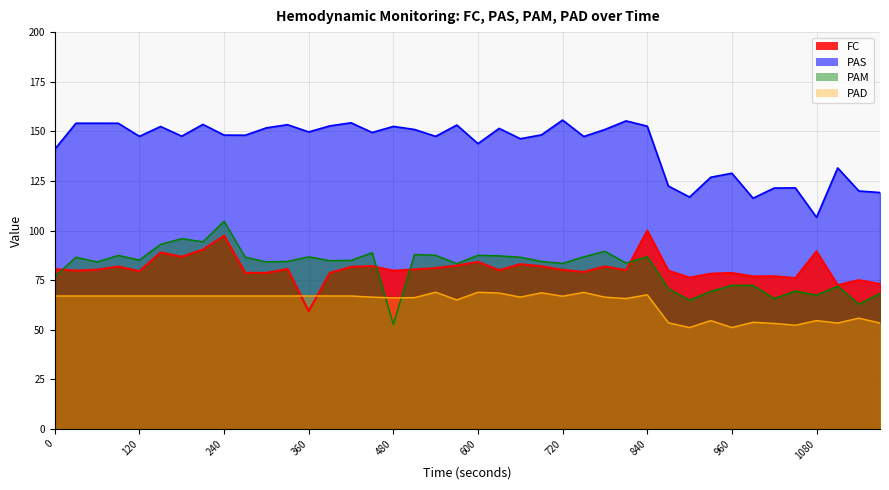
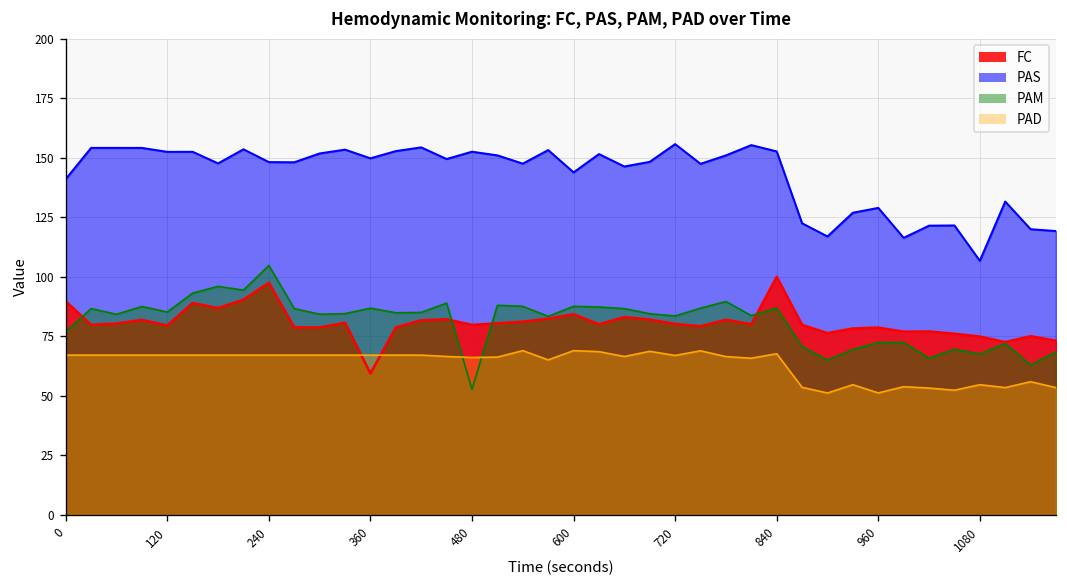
FC, 0: 81 -> 90
PAS, 120: 147 -> 152
FC, 1080: 90 -> 75
